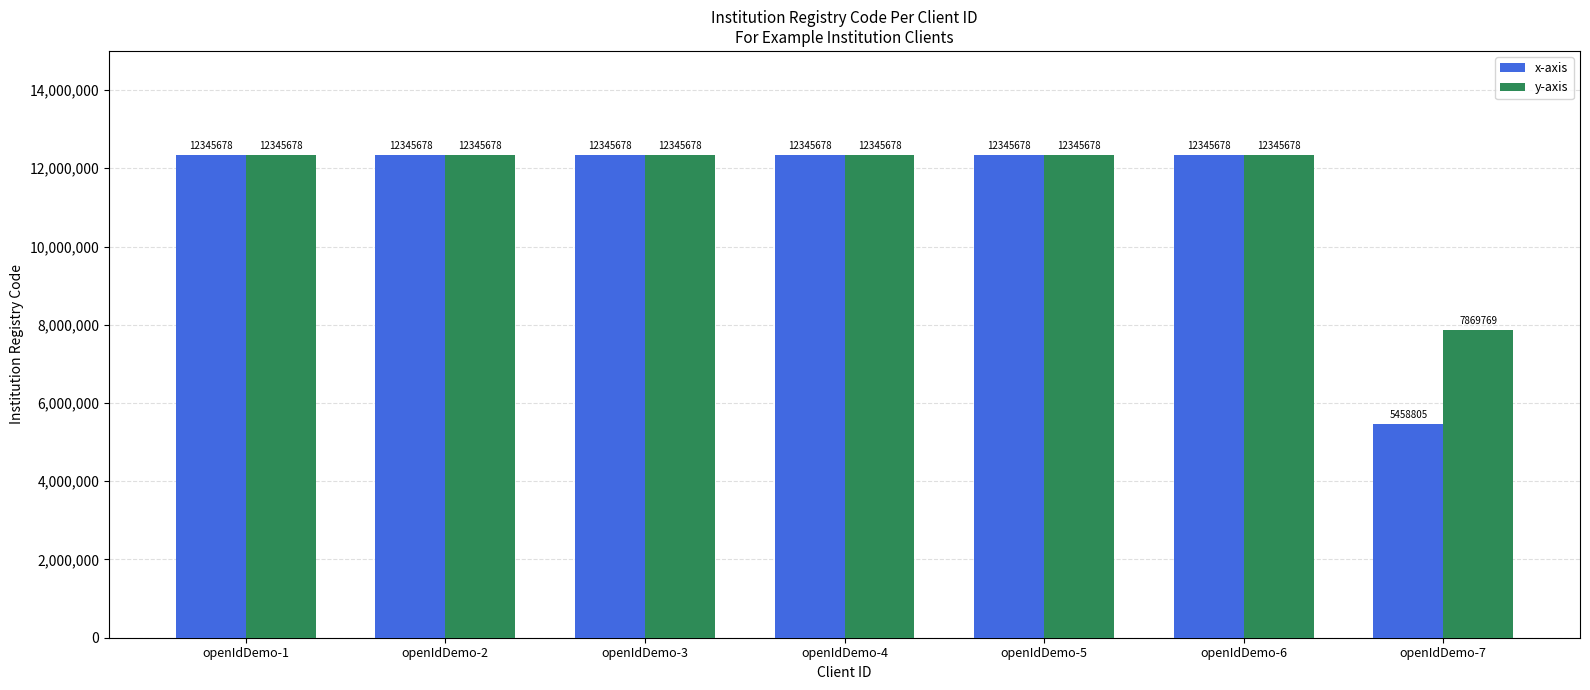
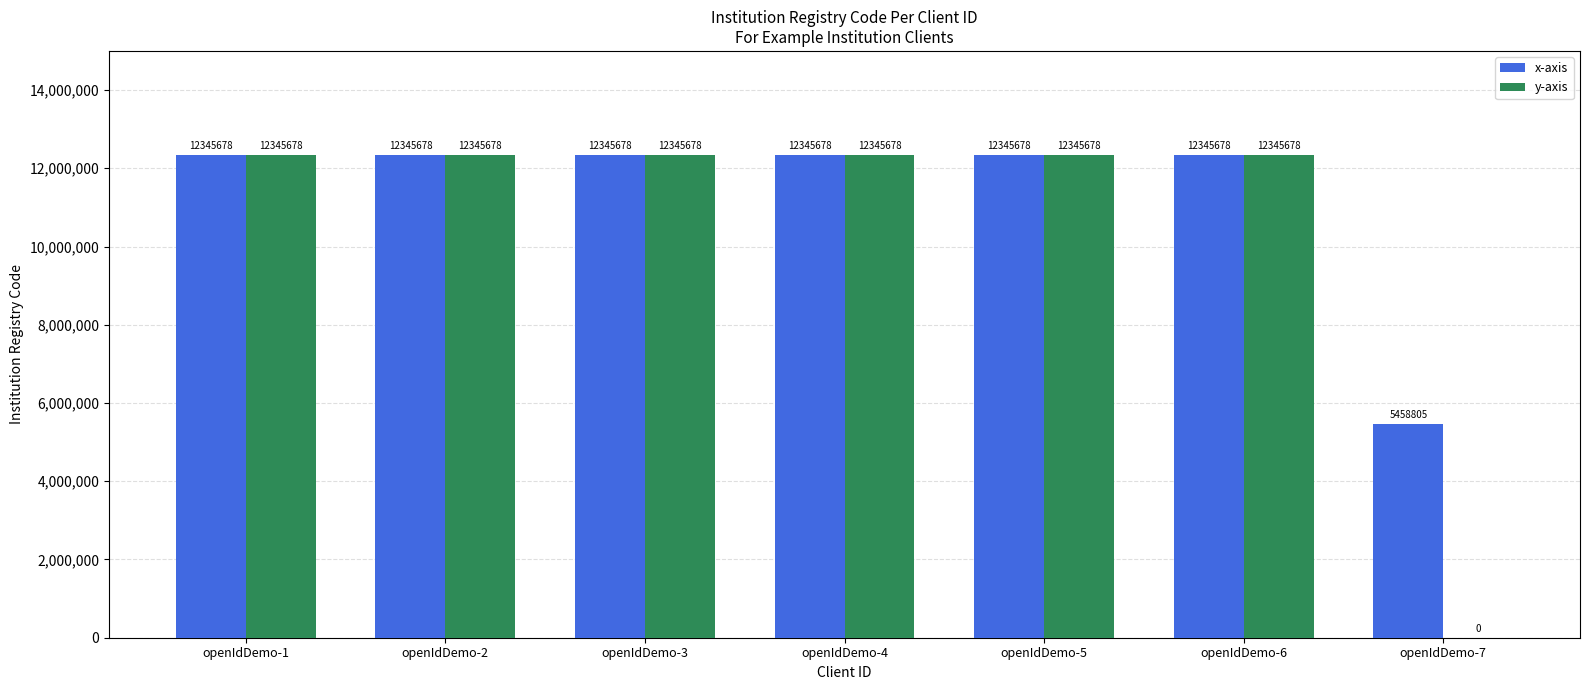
y-axis, openIdDemo-7: 7869769 -> 0
